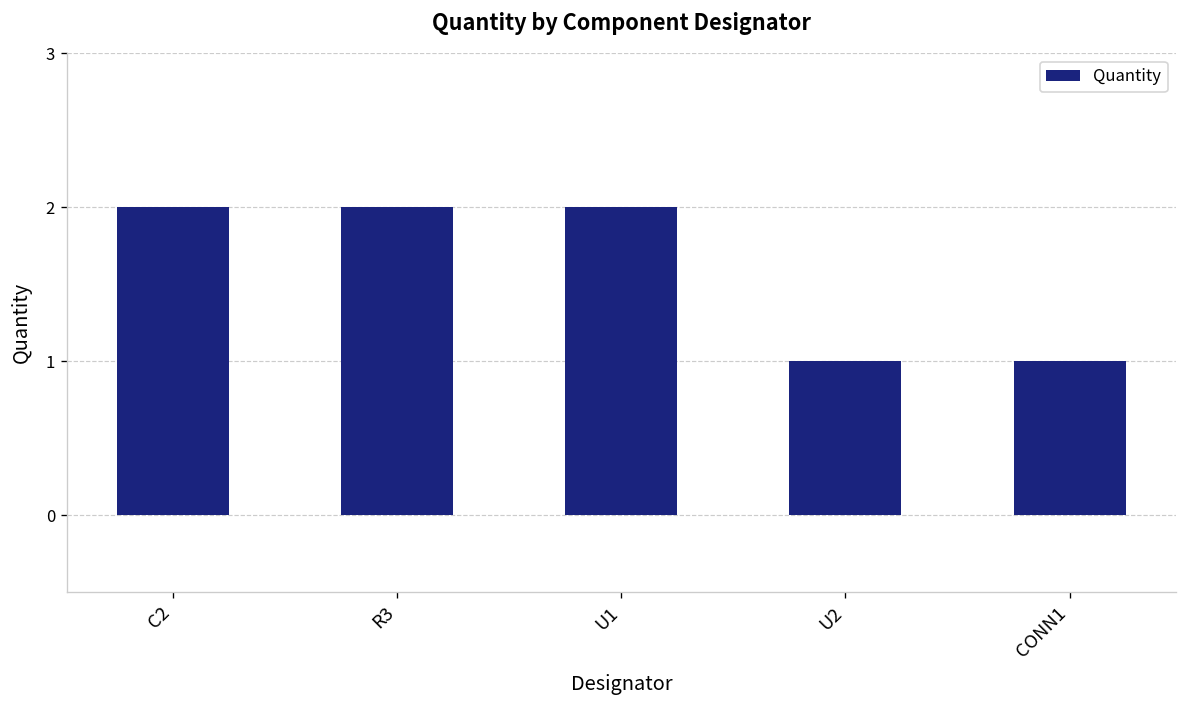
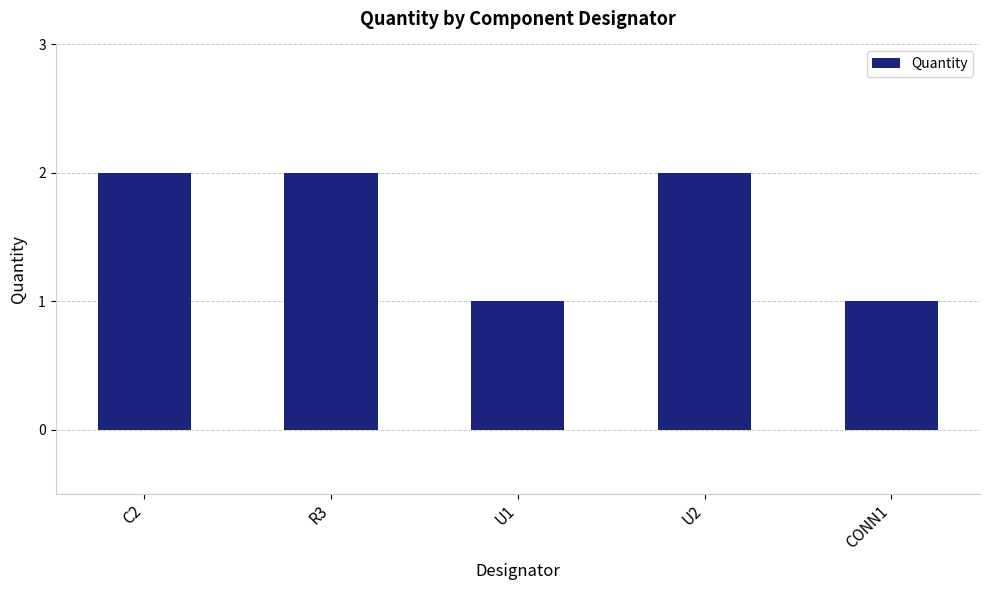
U1: 2 -> 1
U2: 1 -> 2
